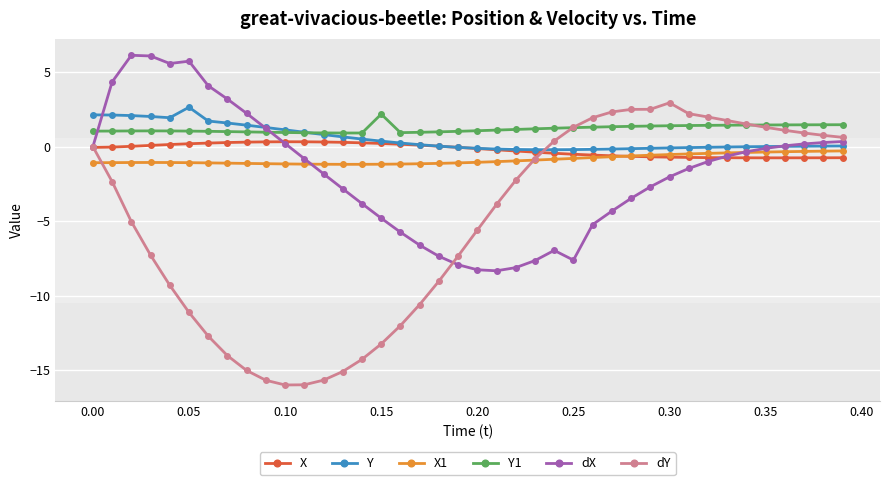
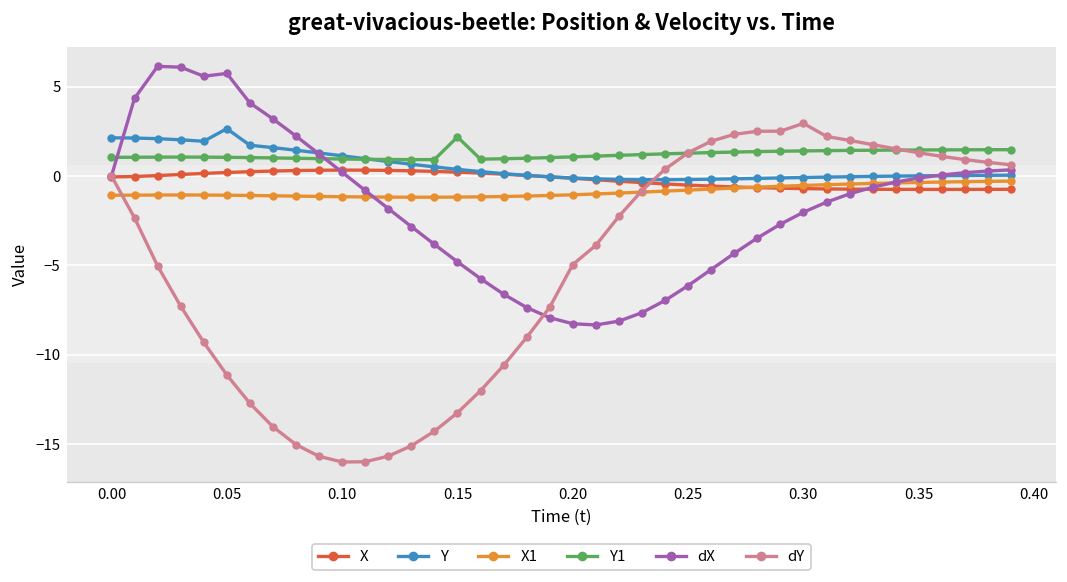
dY, 0.20: -5.6 -> -5.0
dX, 0.25: -7.6 -> -6.1
